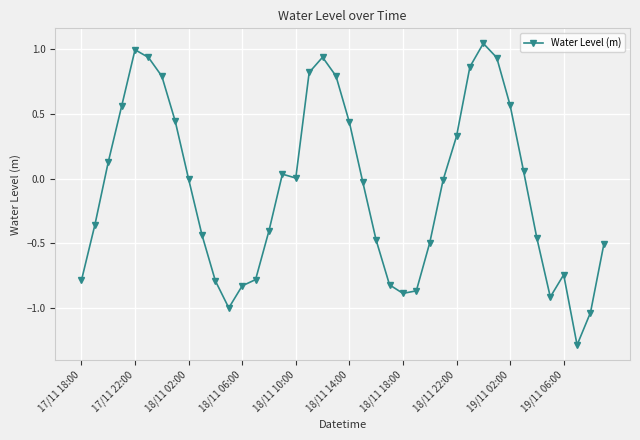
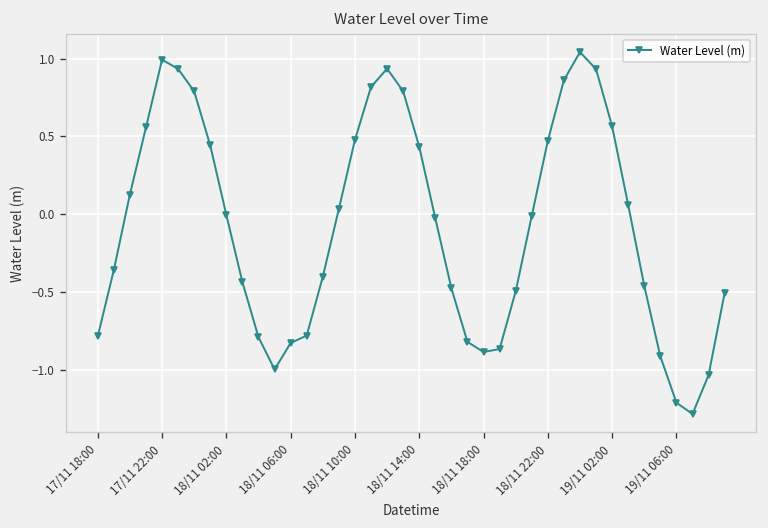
18/11 10:00: 0.00 -> 0.48
18/11 22:00: 0.33 -> 0.47
19/11 06:00: -0.74 -> -1.21
